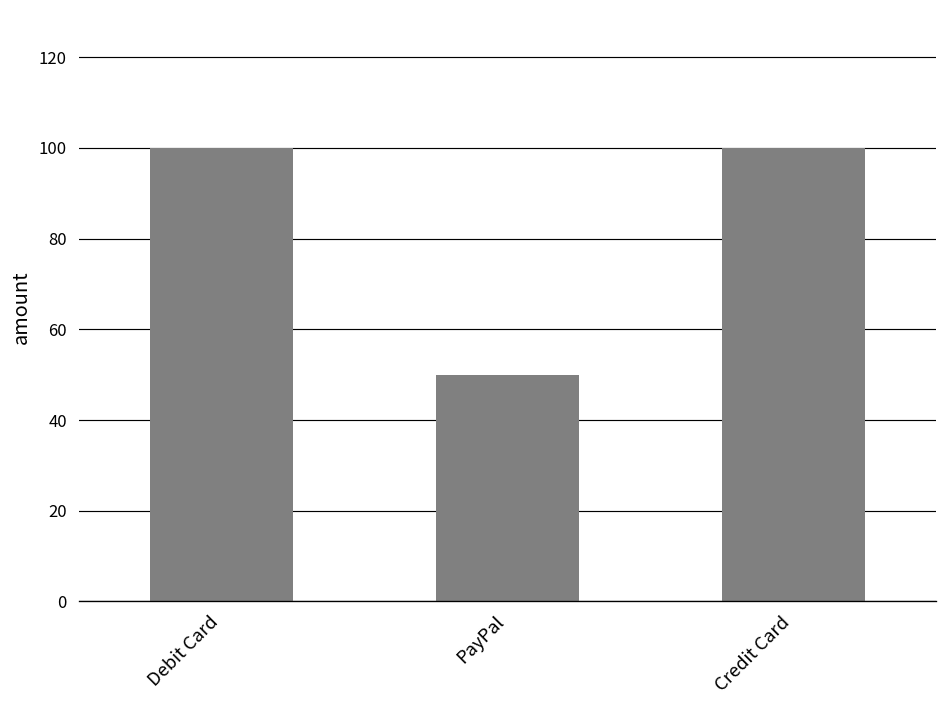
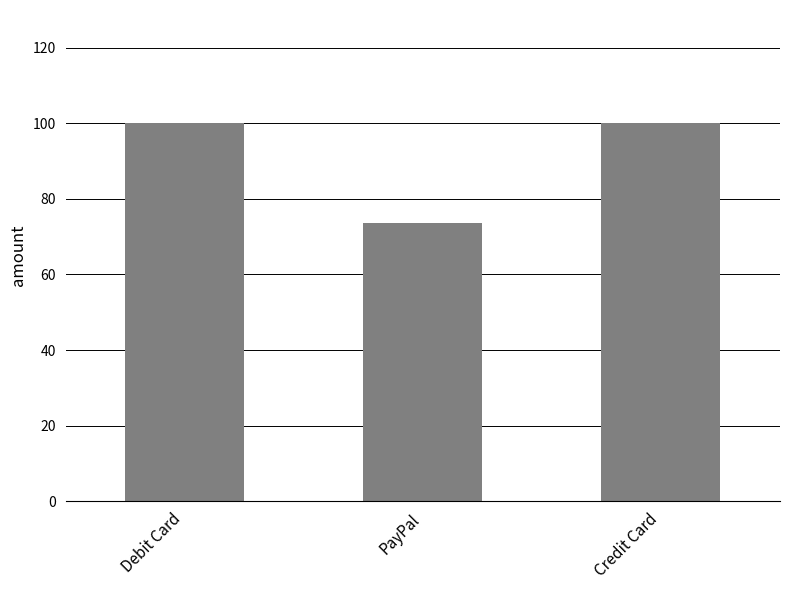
PayPal: 50 -> 74
